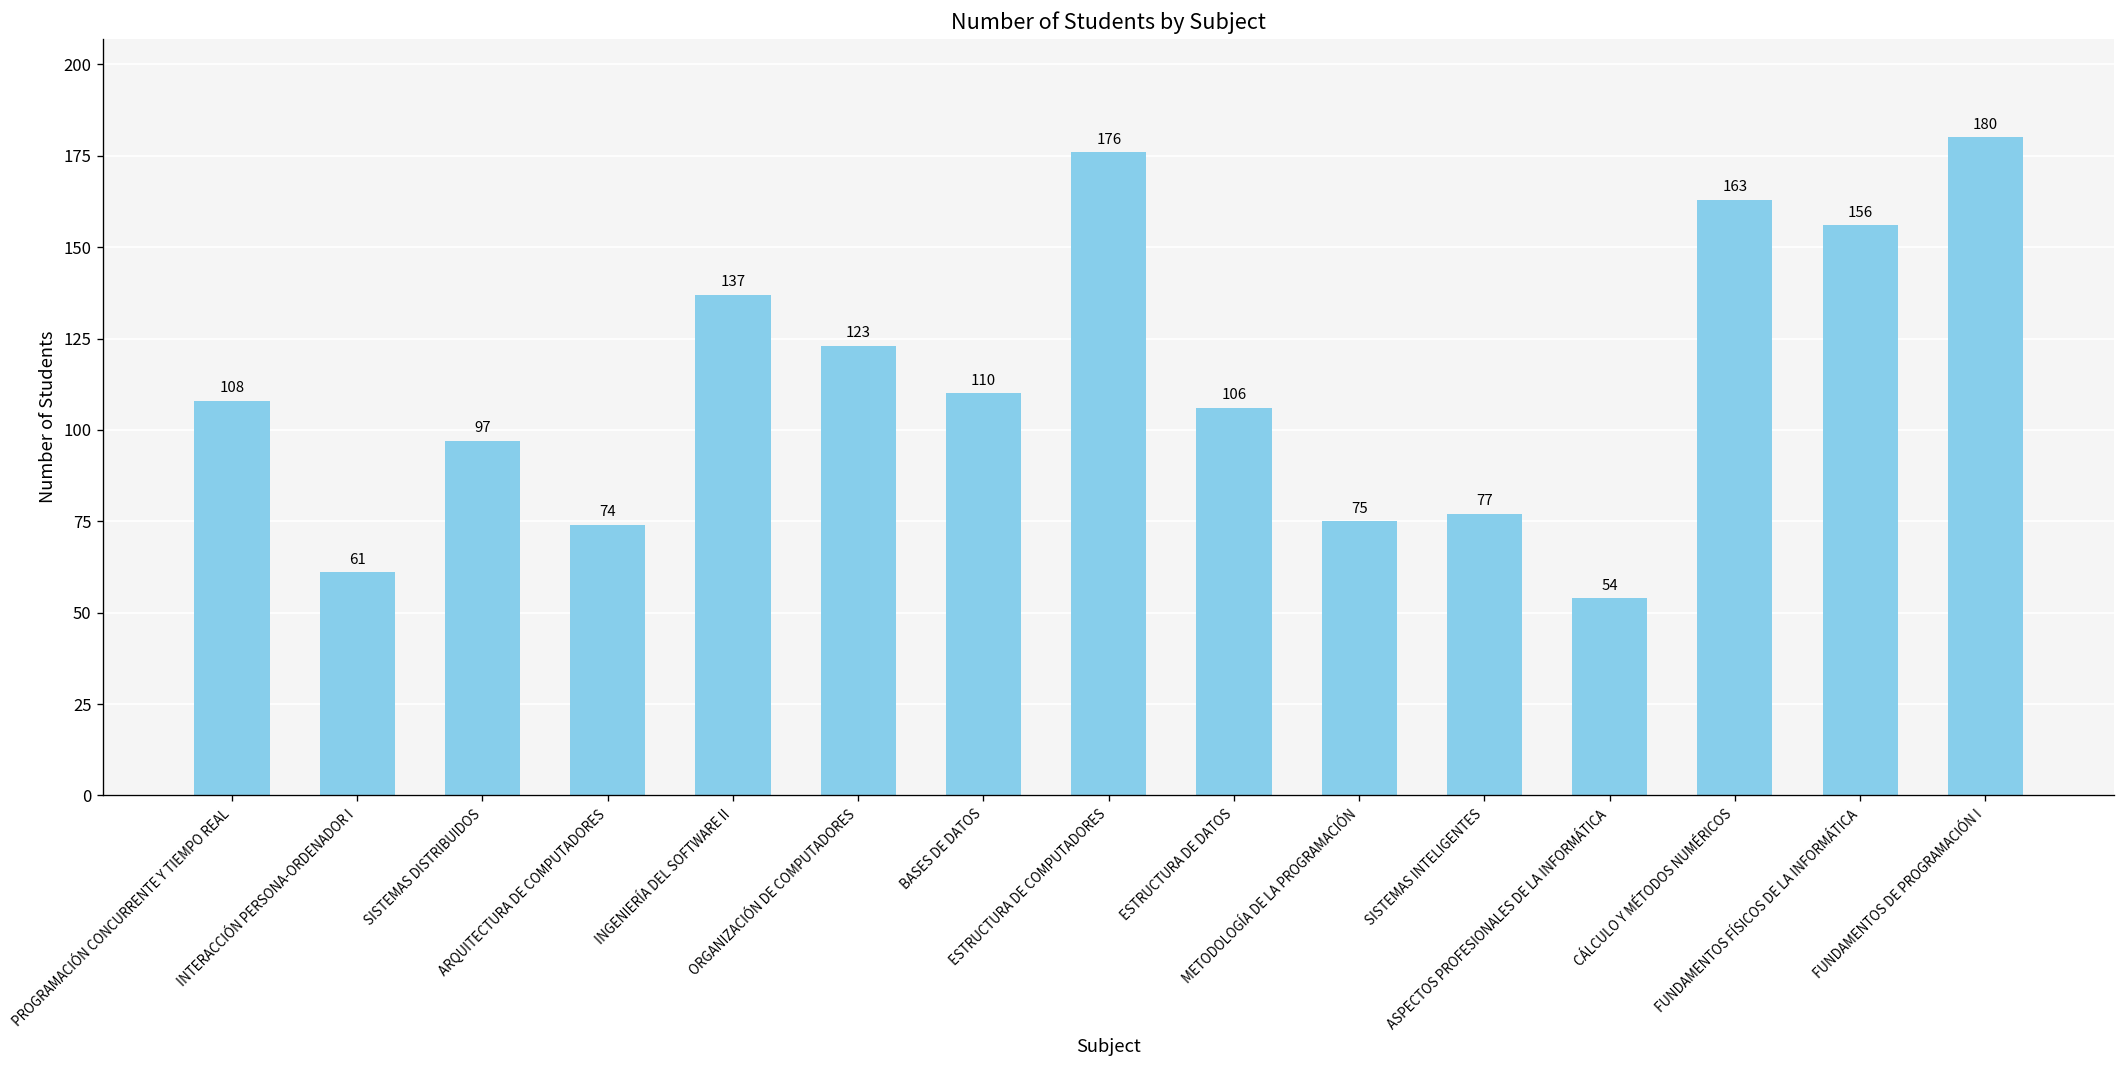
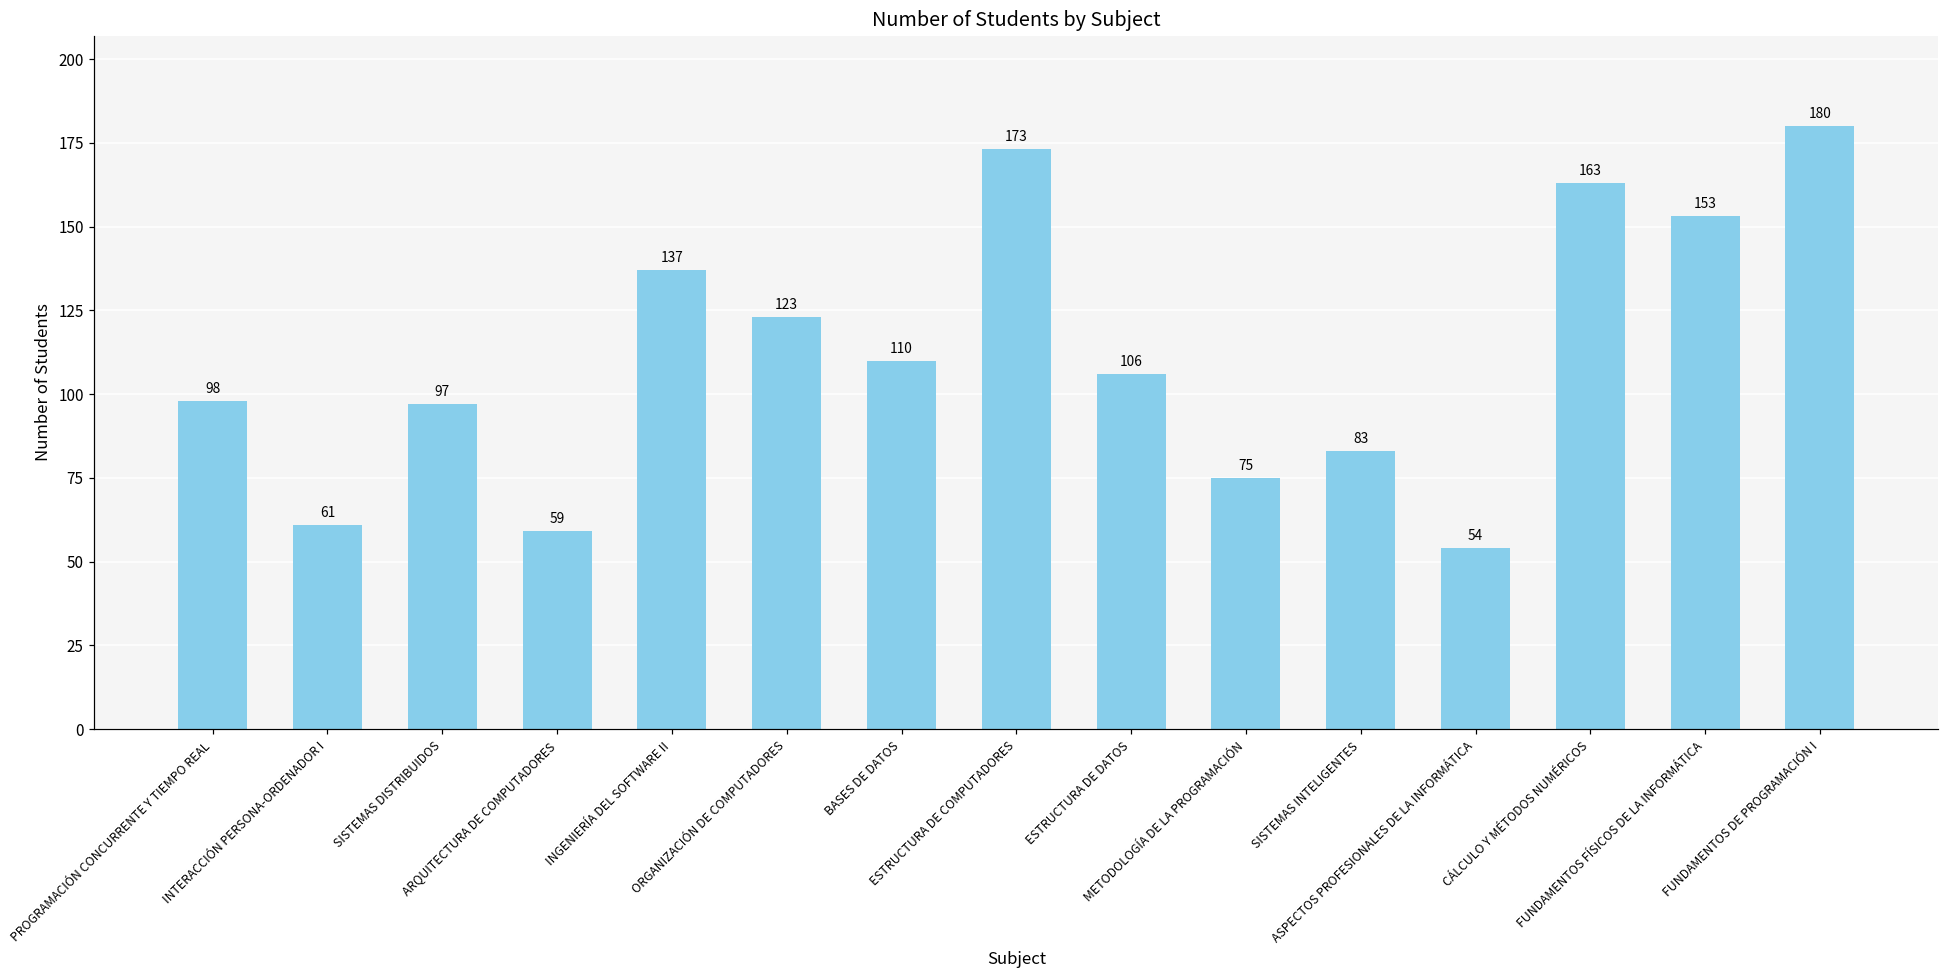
PROGRAMACIÓN CONCURRENTE Y TIEMPO REAL: 108 -> 98
ARQUITECTURA DE COMPUTADORES: 74 -> 59
ESTRUCTURA DE COMPUTADORES: 176 -> 173
SISTEMAS INTELIGENTES: 77 -> 83
FUNDAMENTOS FÍSICOS DE LA INFORMÁTICA: 156 -> 153
